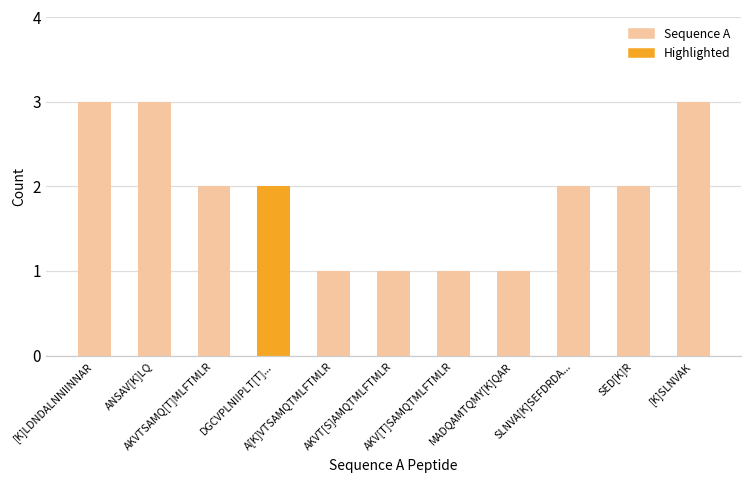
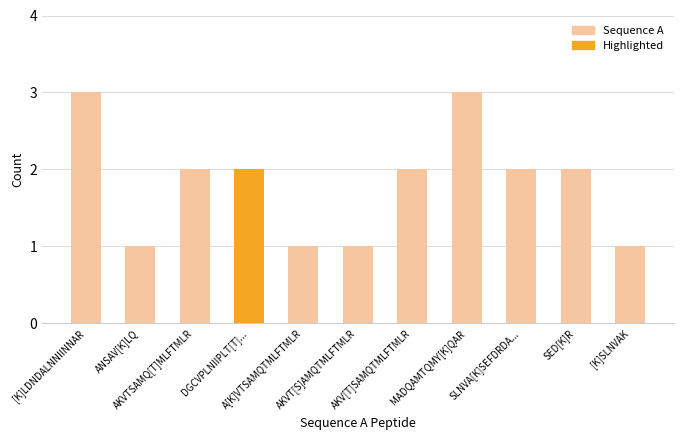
ANSAV[K]LQ: 3 -> 1
AKV[T]SAMQTMLFTMLR: 1 -> 2
MADQAMTQMY[K]QAR: 1 -> 3
[K]SLNVAK: 3 -> 1
